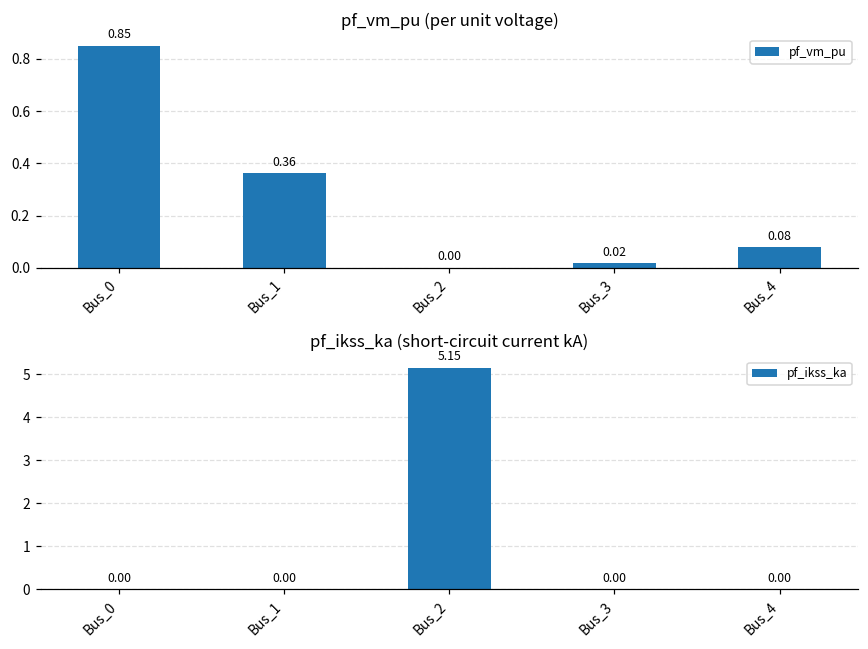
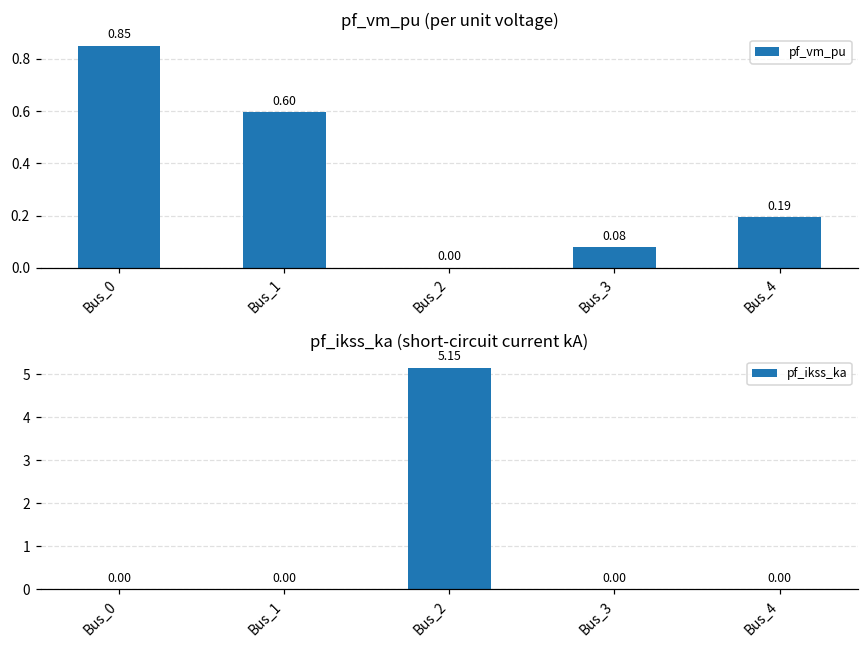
pf_vm_pu (per unit voltage), Bus_1: 0.36 -> 0.60
pf_vm_pu (per unit voltage), Bus_3: 0.02 -> 0.08
pf_vm_pu (per unit voltage), Bus_4: 0.08 -> 0.19
